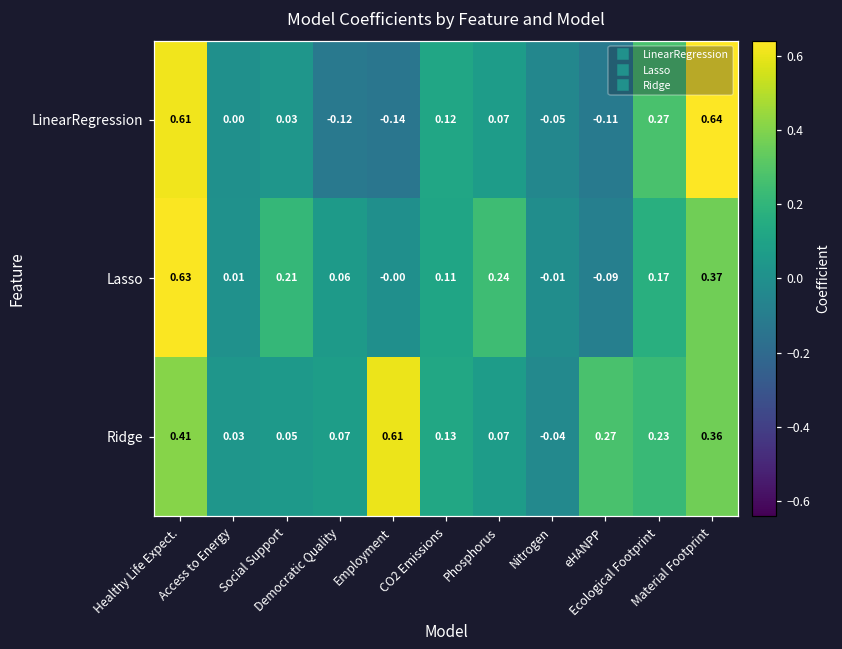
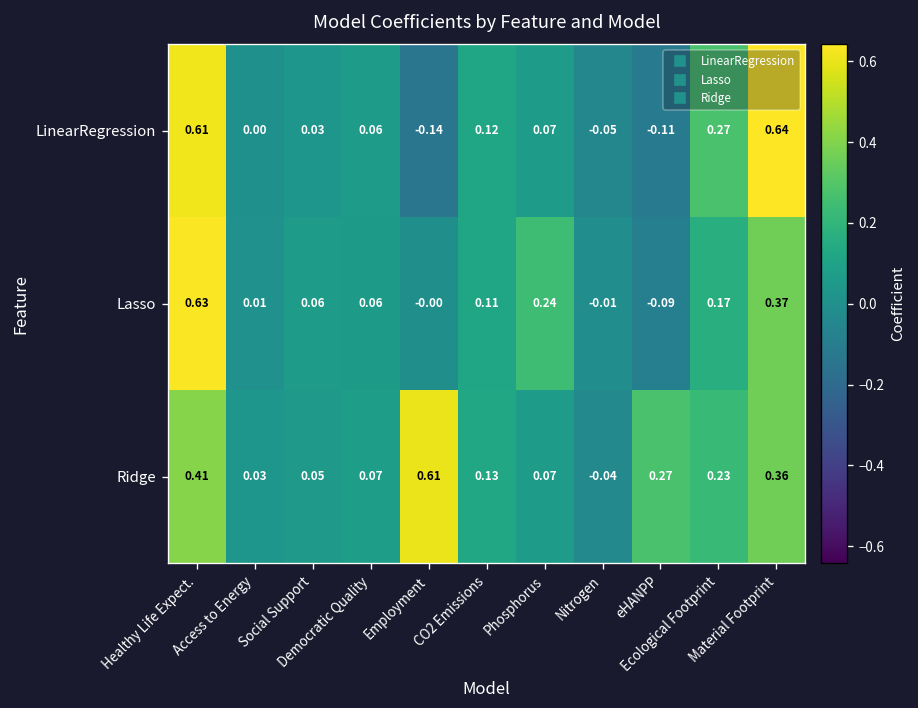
LinearRegression, Democratic Quality: -0.12 -> 0.06
Lasso, Social Support: 0.21 -> 0.06
